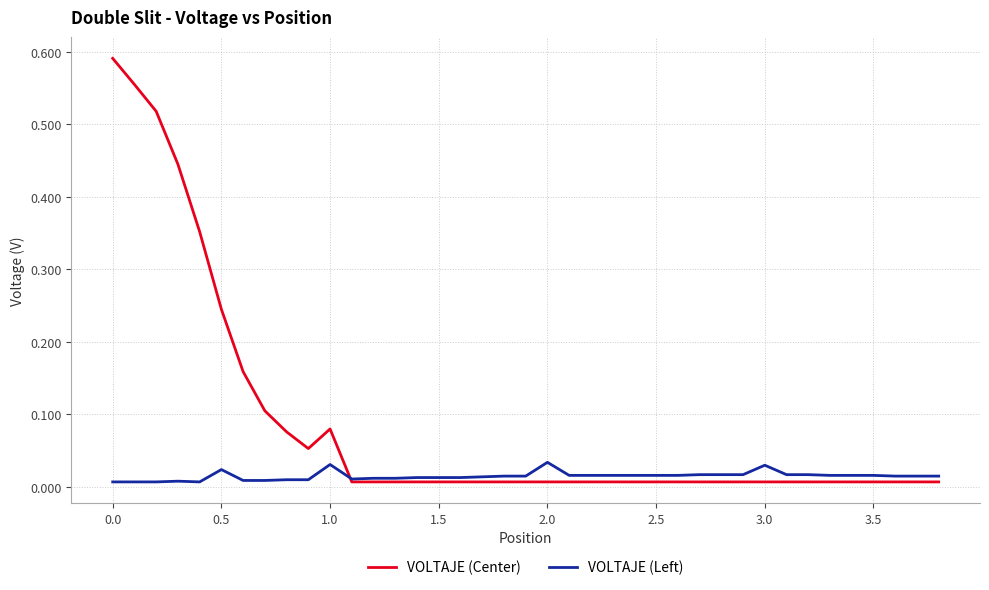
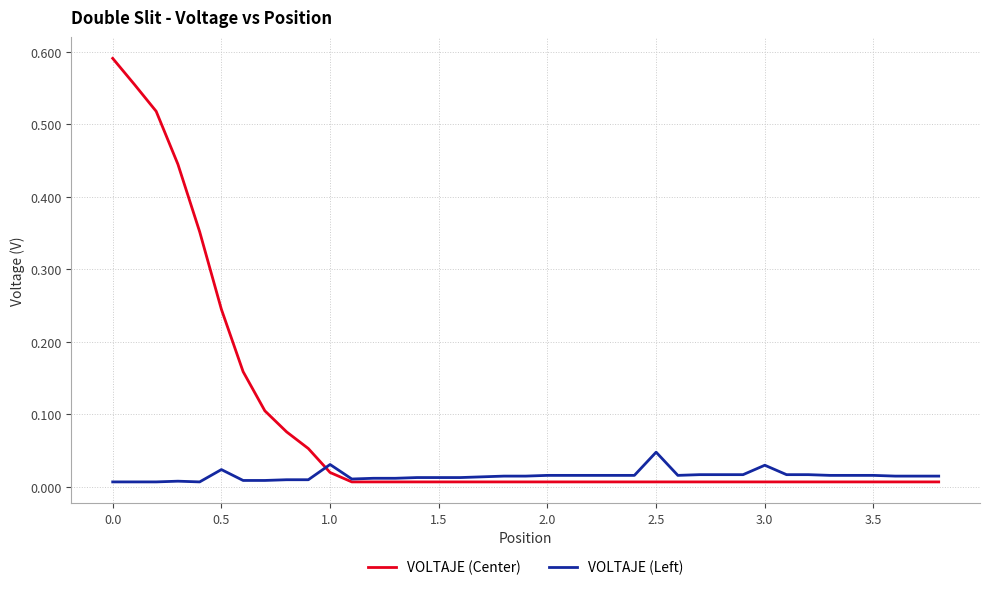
VOLTAJE (Center), 1.0: 0.08 -> 0.02
VOLTAJE (Left), 2.0: 0.03 -> 0.02
VOLTAJE (Left), 2.5: 0.02 -> 0.05
